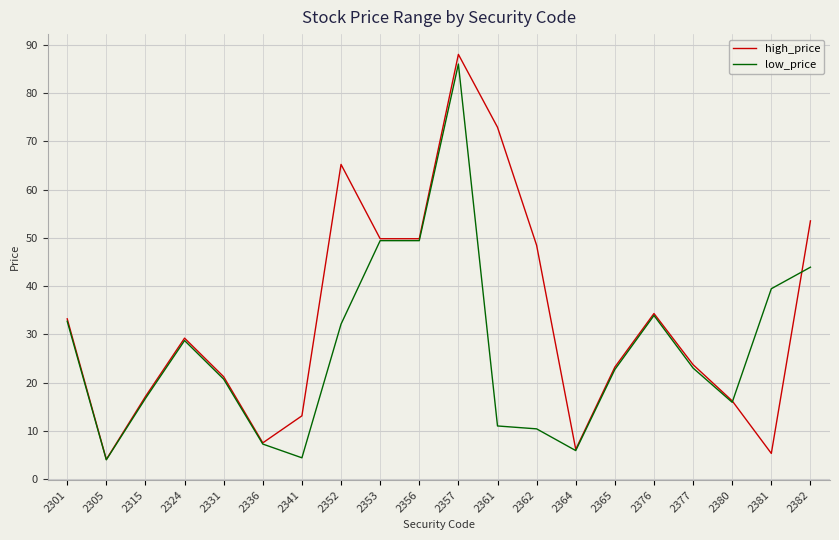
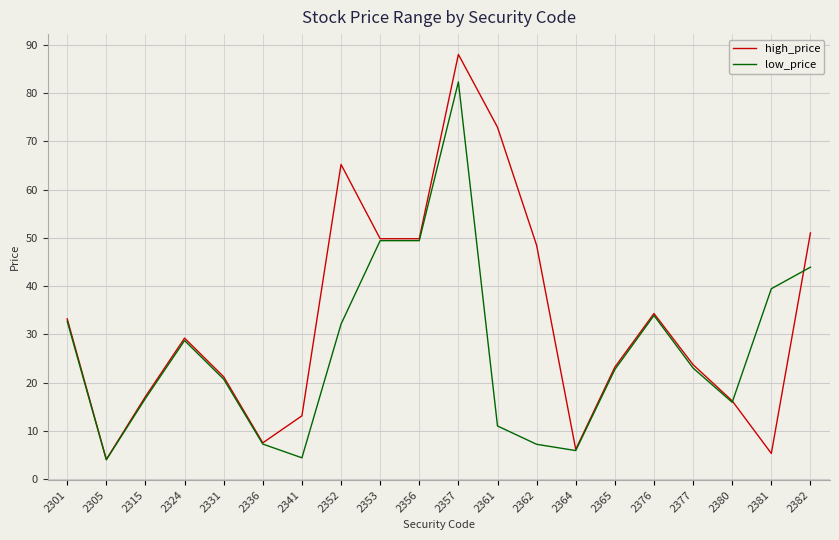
low_price, 2357: 86 -> 82
low_price, 2362: 10 -> 7
high_price, 2382: 54 -> 51
